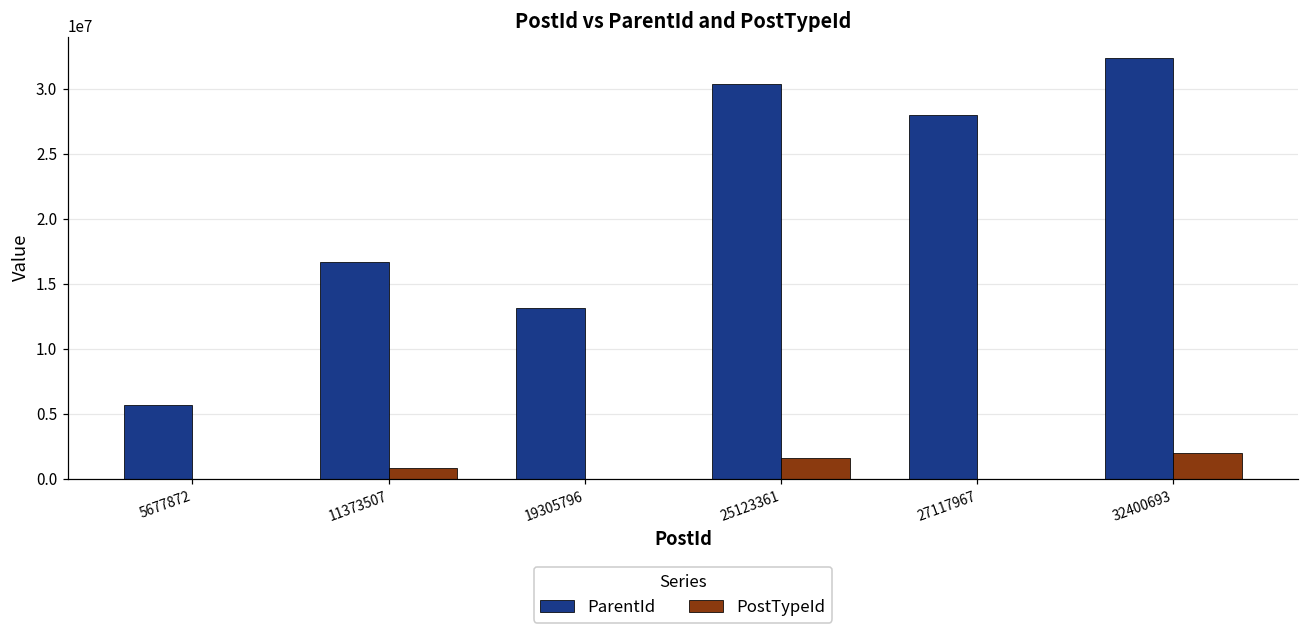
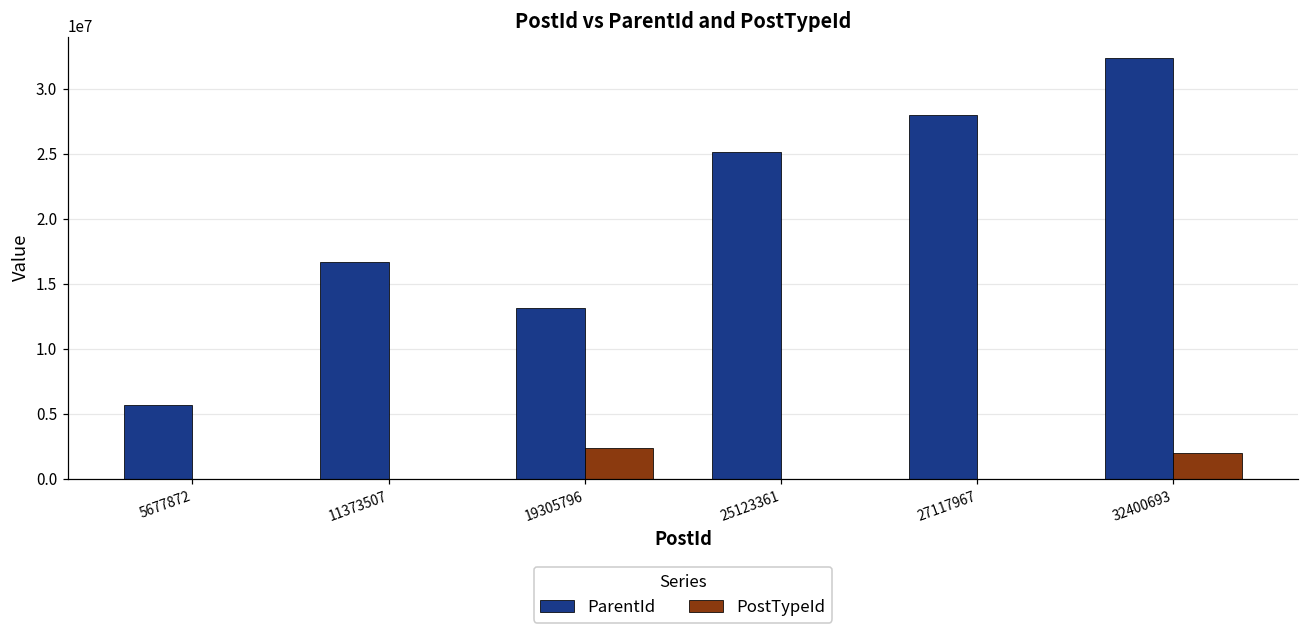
PostTypeId, 11373507: 900000 -> 0
PostTypeId, 19305796: 0 -> 2400000
ParentId, 25123361: 30400000 -> 25100000
PostTypeId, 25123361: 1600000 -> 0
